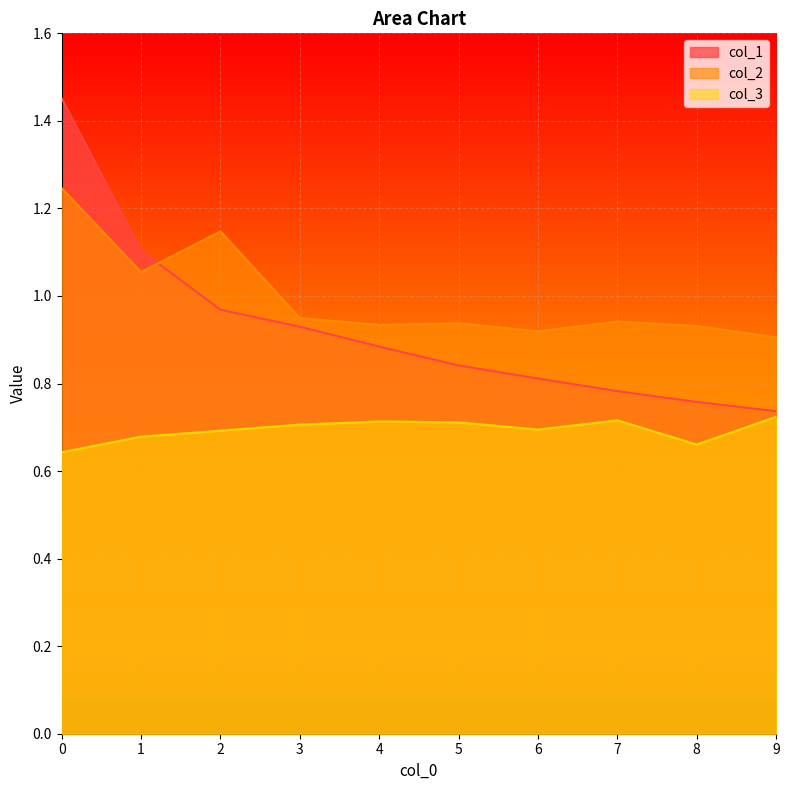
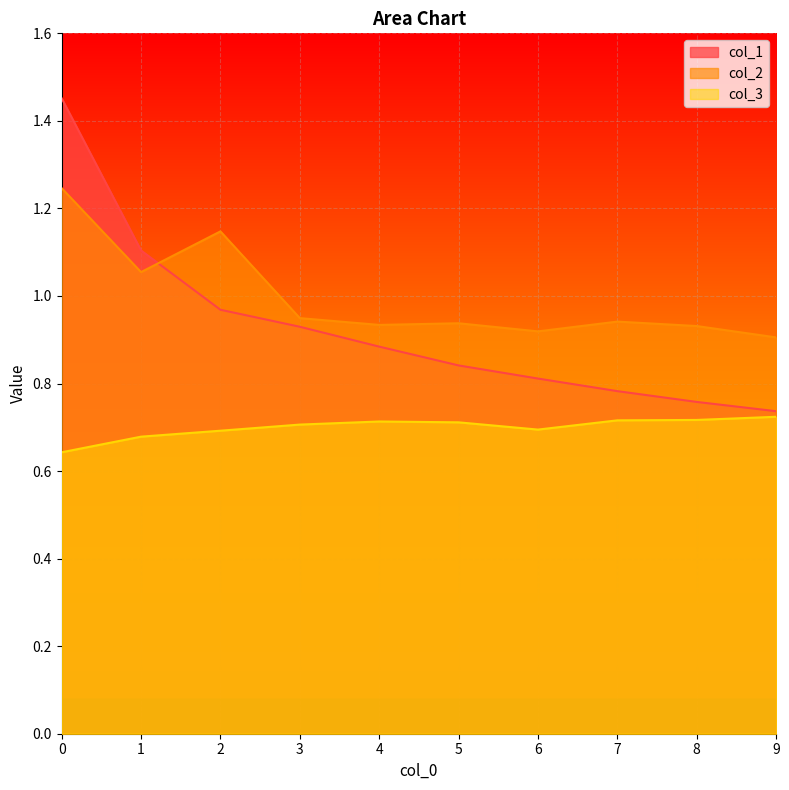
col_3, 8: 0.66 -> 0.72
